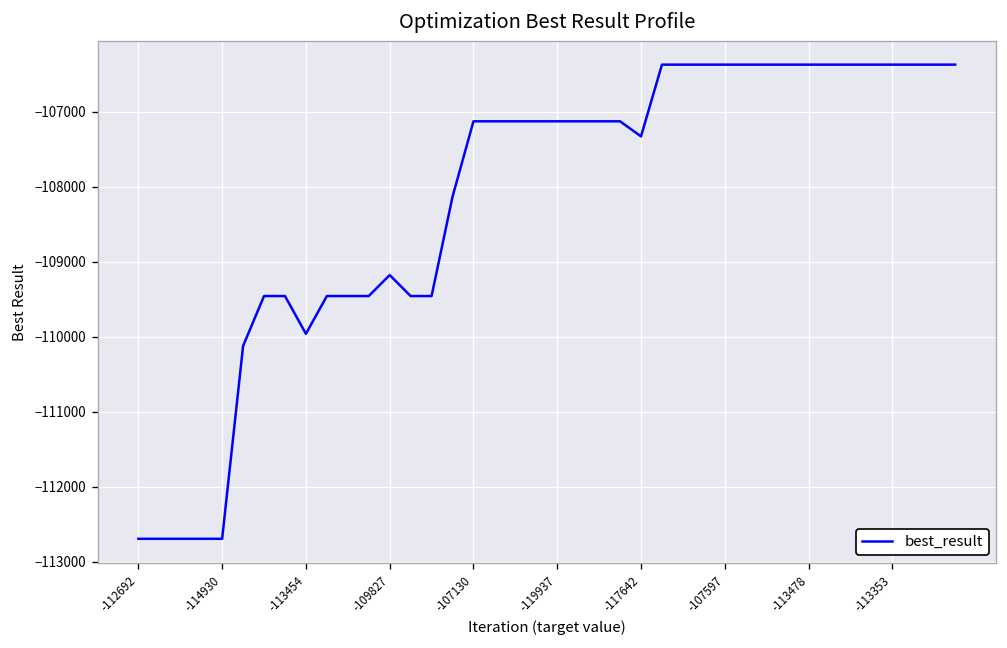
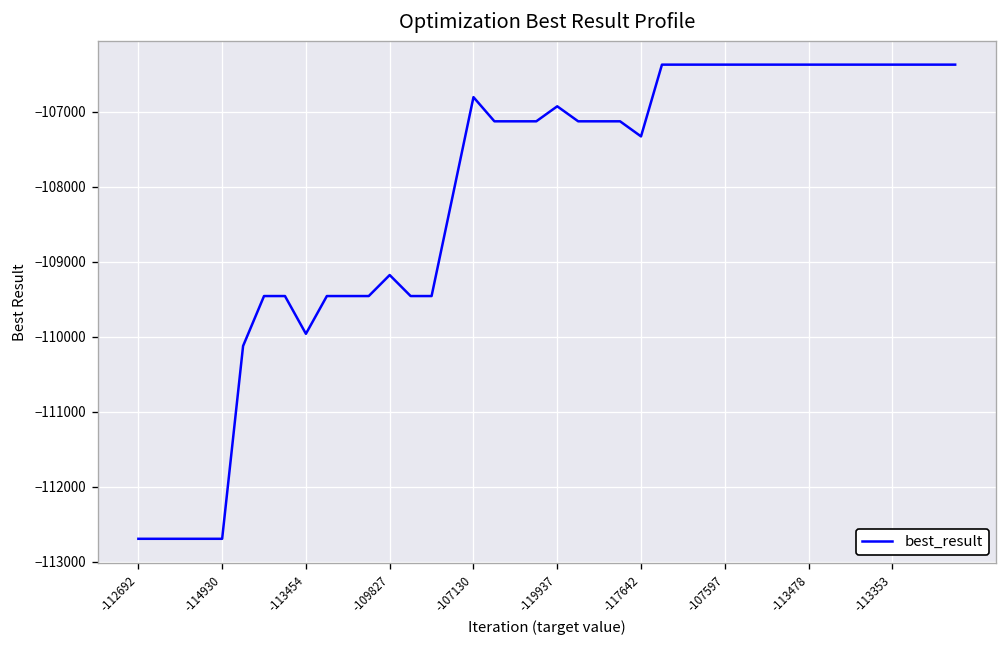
-107130: -107100 -> -106800
-119937: -107100 -> -106900
